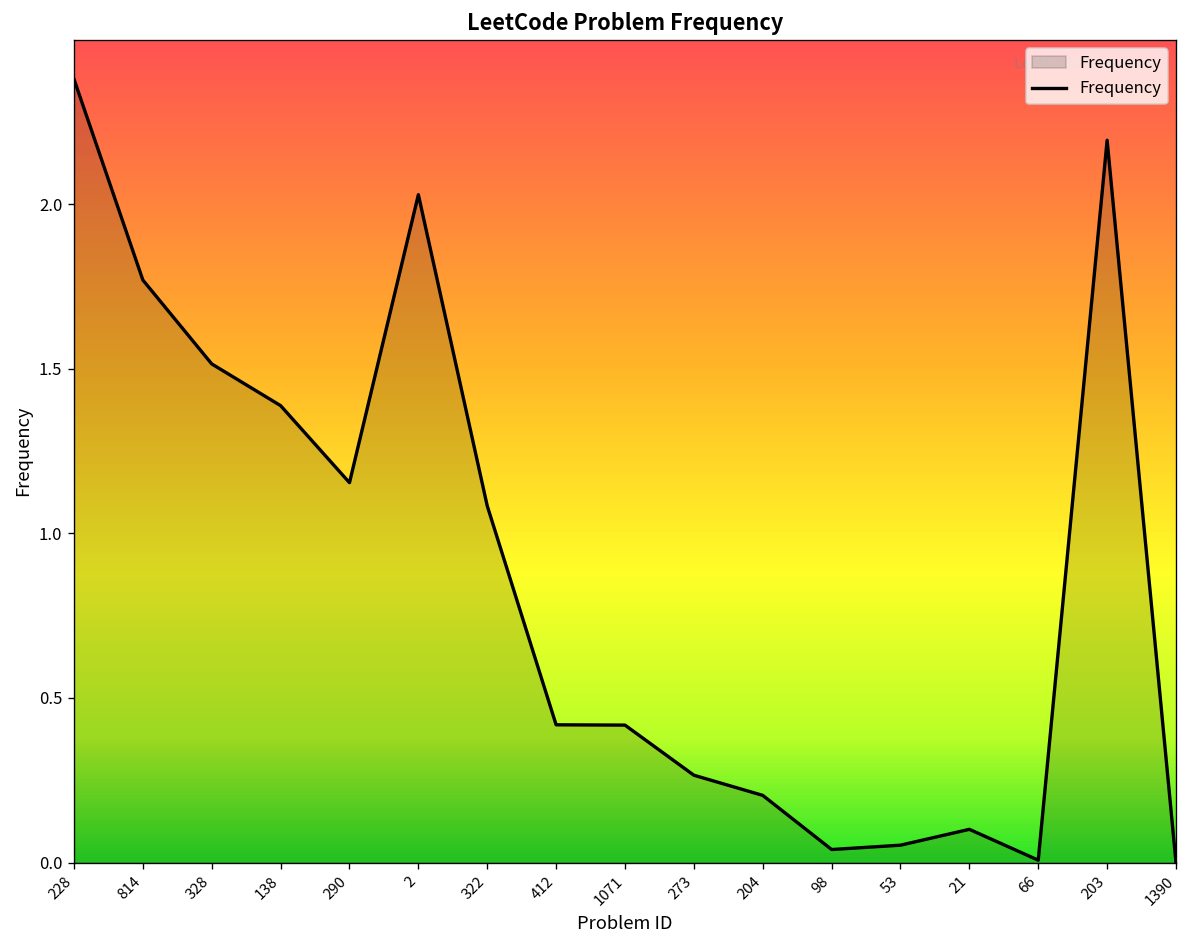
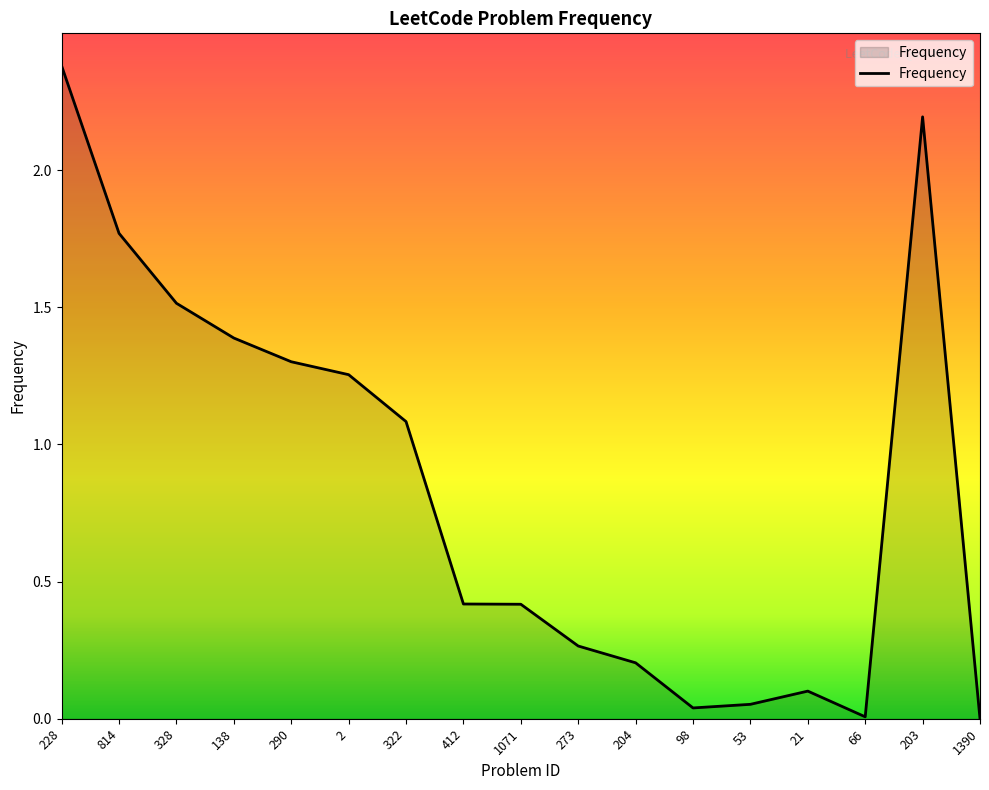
290: 1.15 -> 1.30
2: 2.03 -> 1.25
